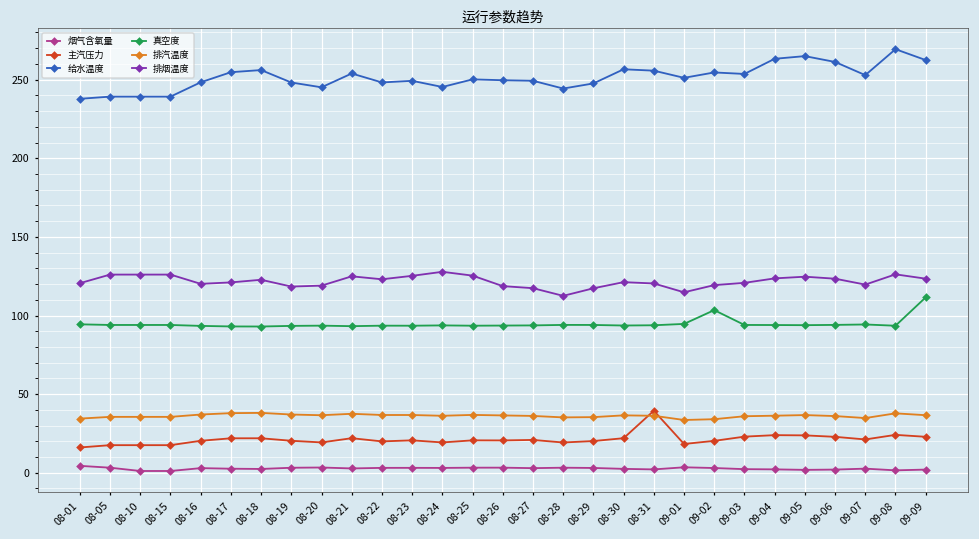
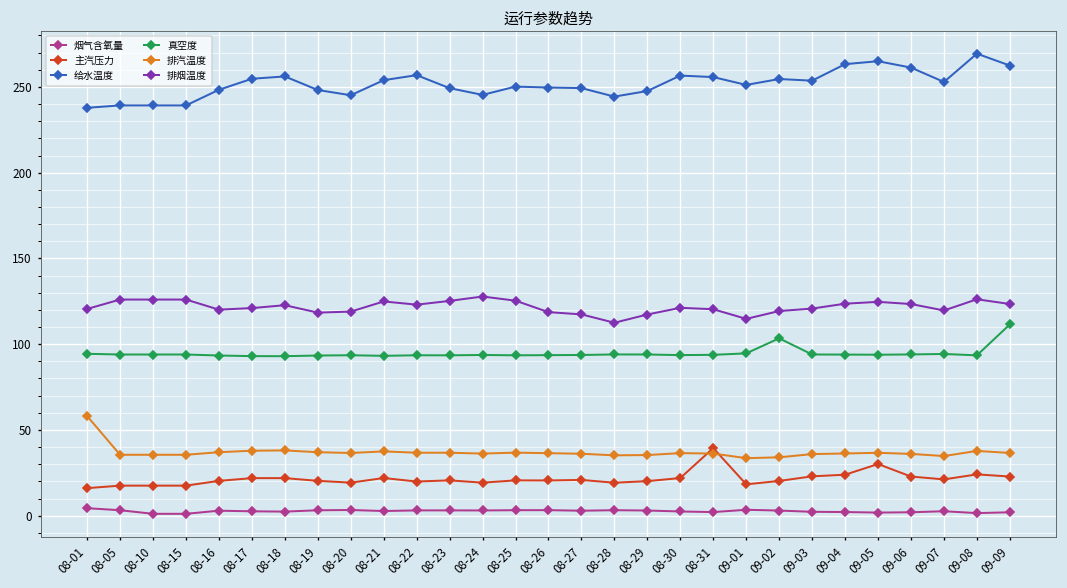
排汽温度, 08-01: 34 -> 58
给水温度, 08-22: 248 -> 257
主汽压力, 09-05: 24 -> 30
